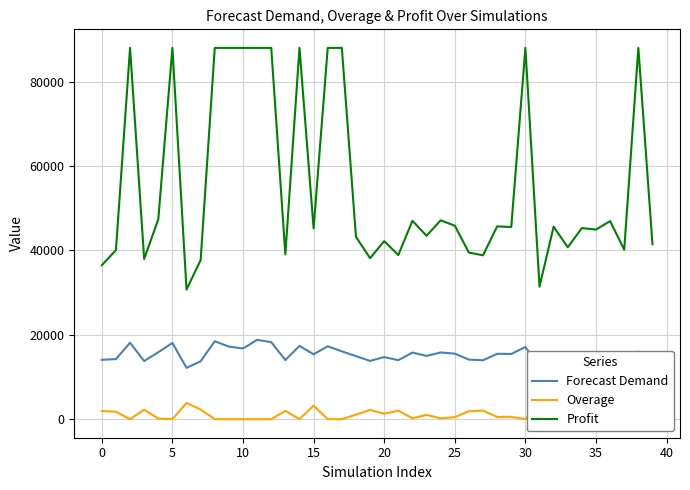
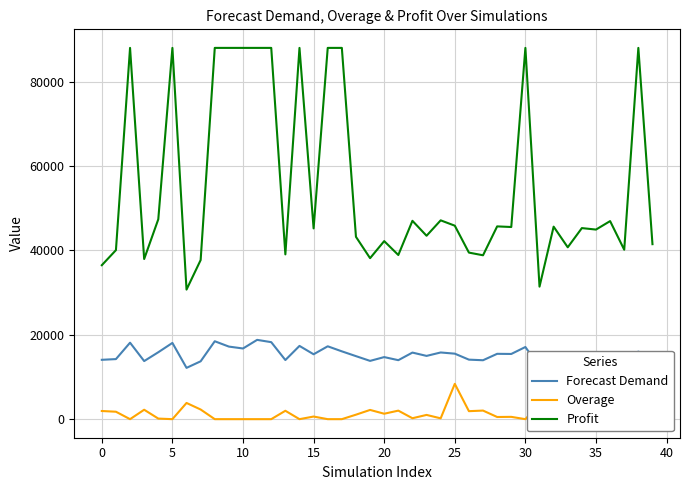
Overage, 15: 3000 -> 1000
Overage, 25: 0 -> 8000
